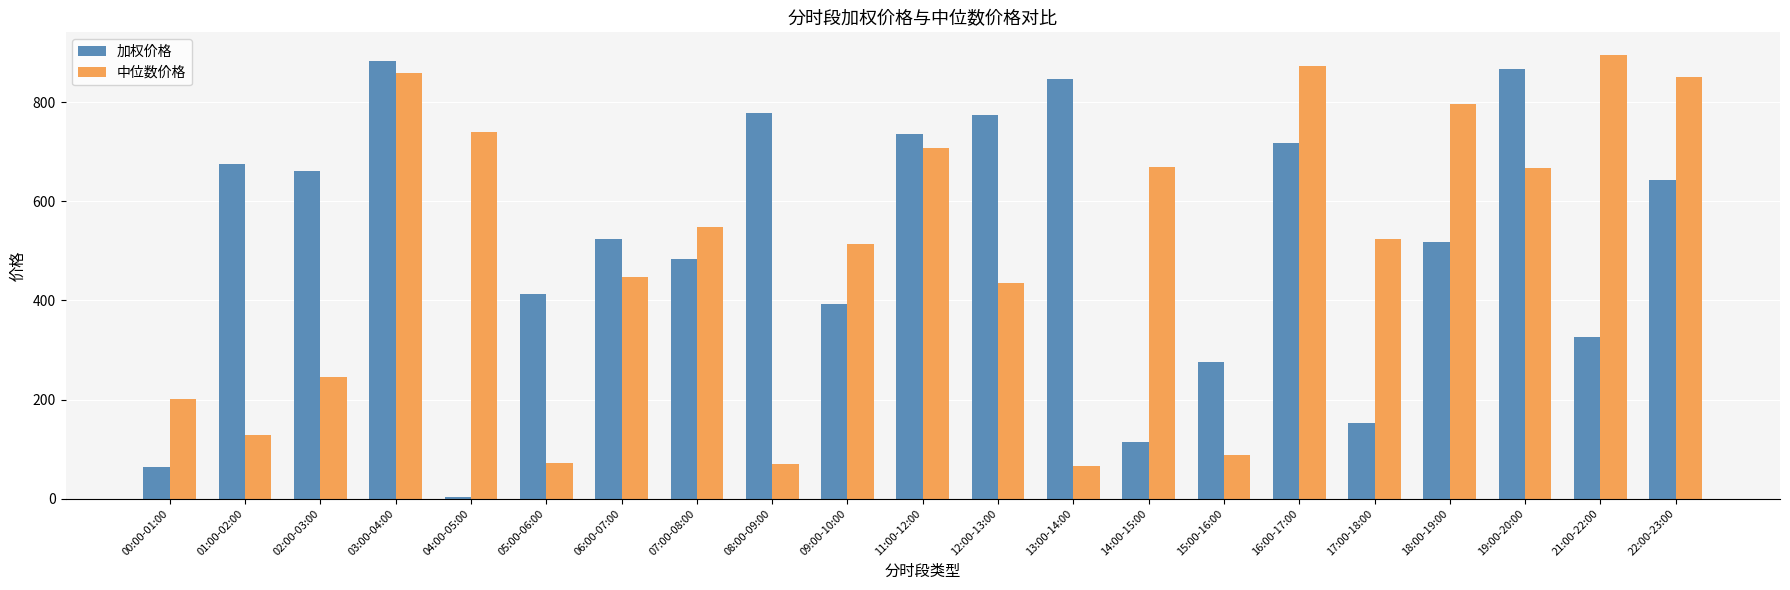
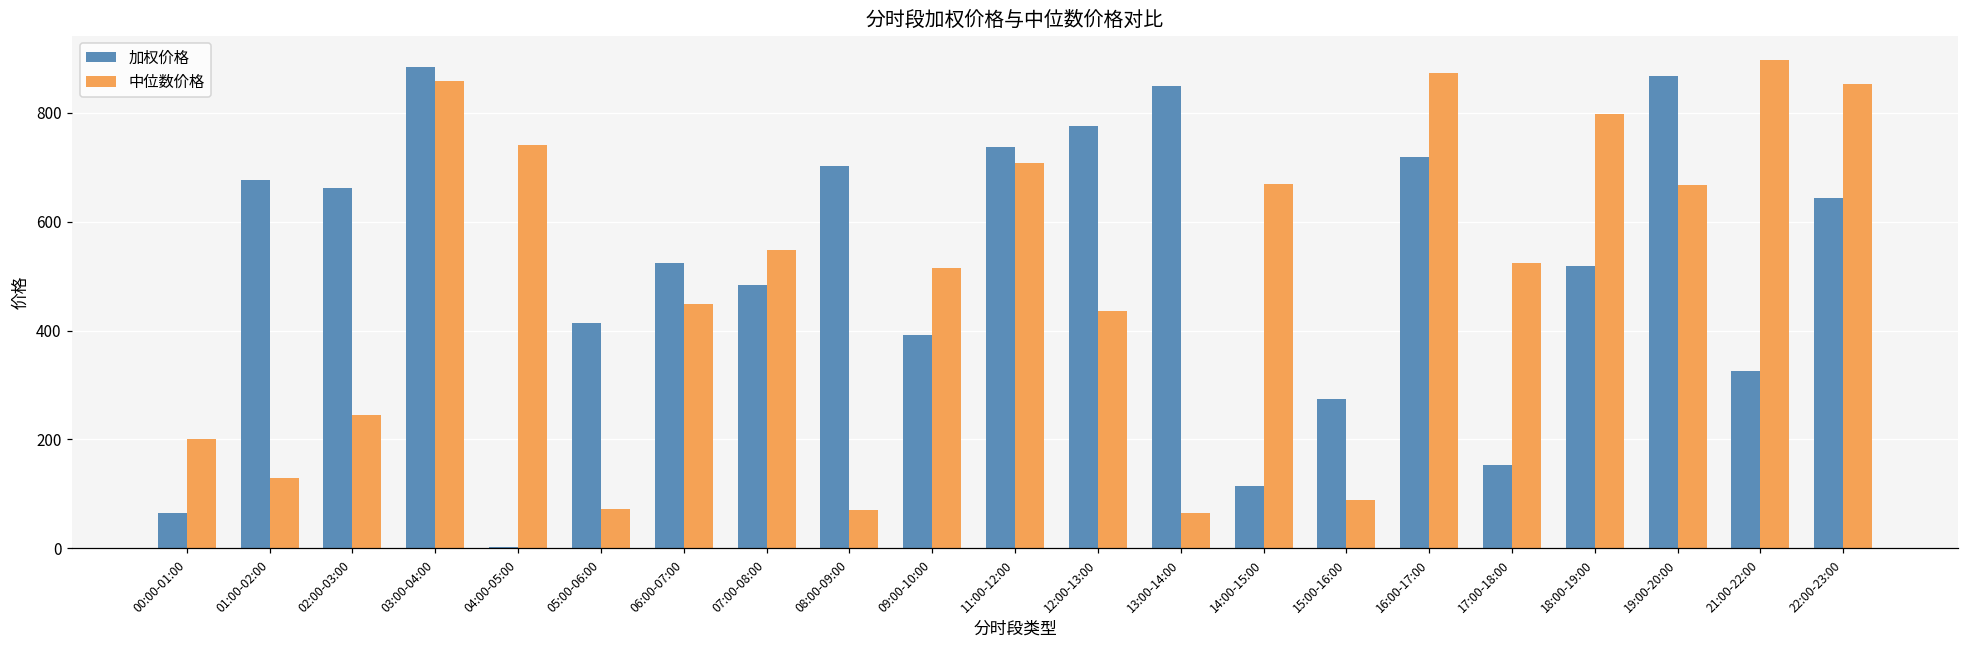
加权价格, 08:00-09:00: 780 -> 700
